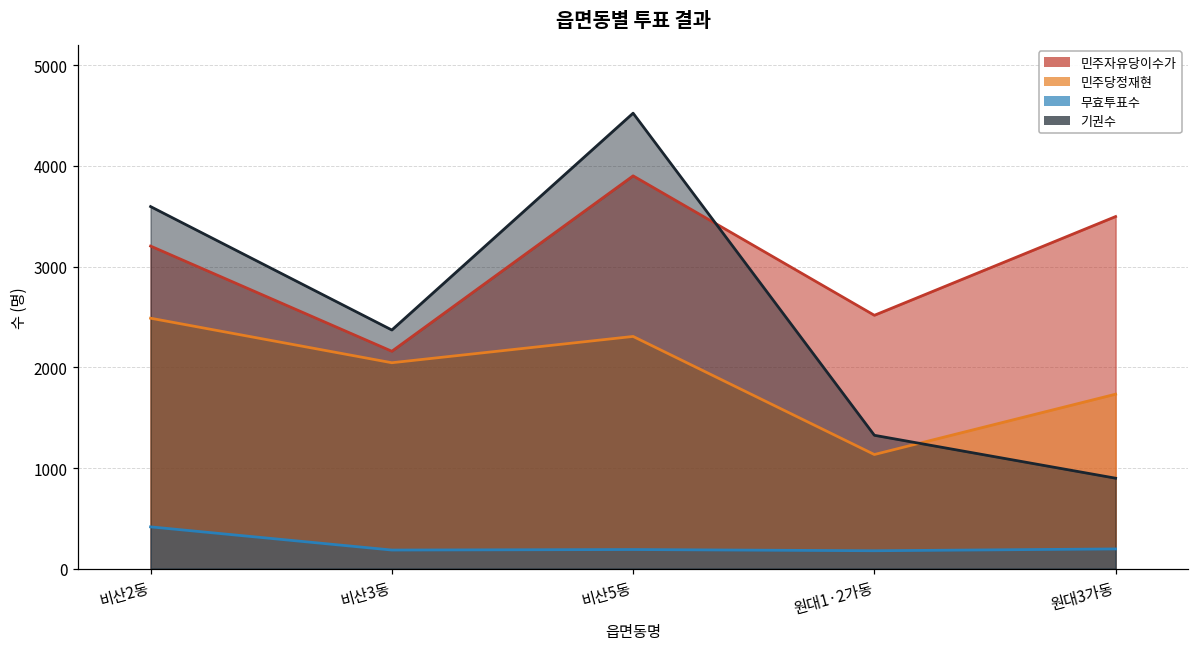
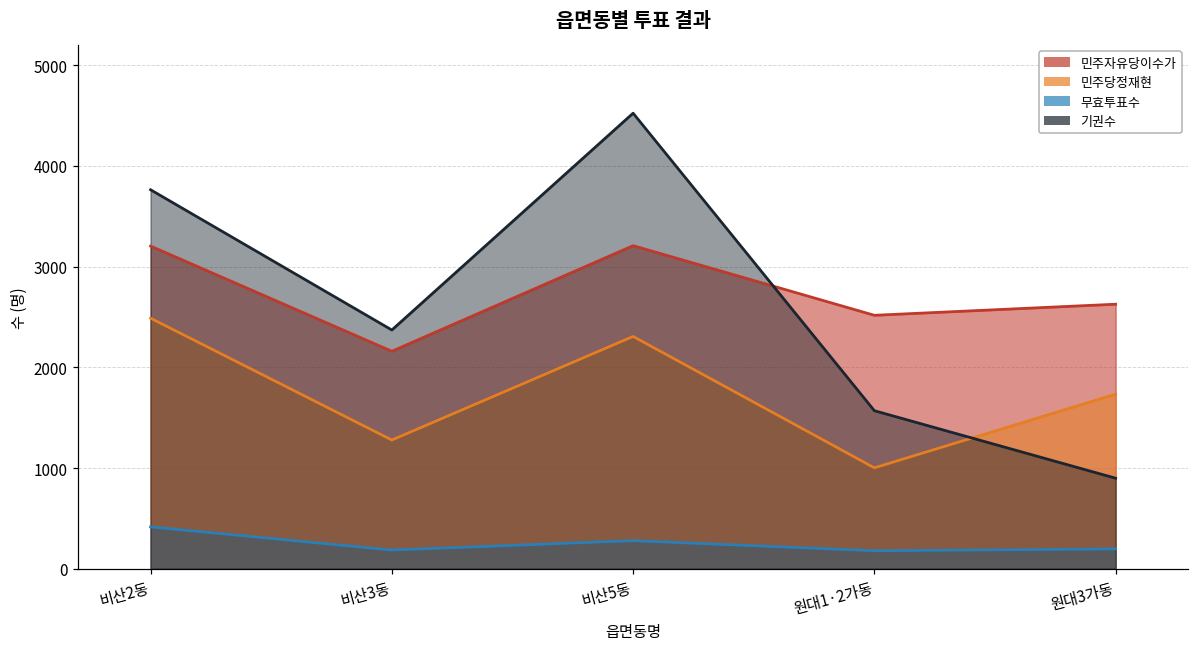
기권수, 비산2동: 3600 -> 3800
민주당정재현, 비산3동: 2000 -> 1300
민주자유당이수가, 비산5동: 3900 -> 3200
무효투표수, 비산5동: 200 -> 300
민주당정재현, 원대1·2가동: 1100 -> 1000
기권수, 원대1·2가동: 1300 -> 1600
민주자유당이수가, 원대3가동: 3500 -> 2600
